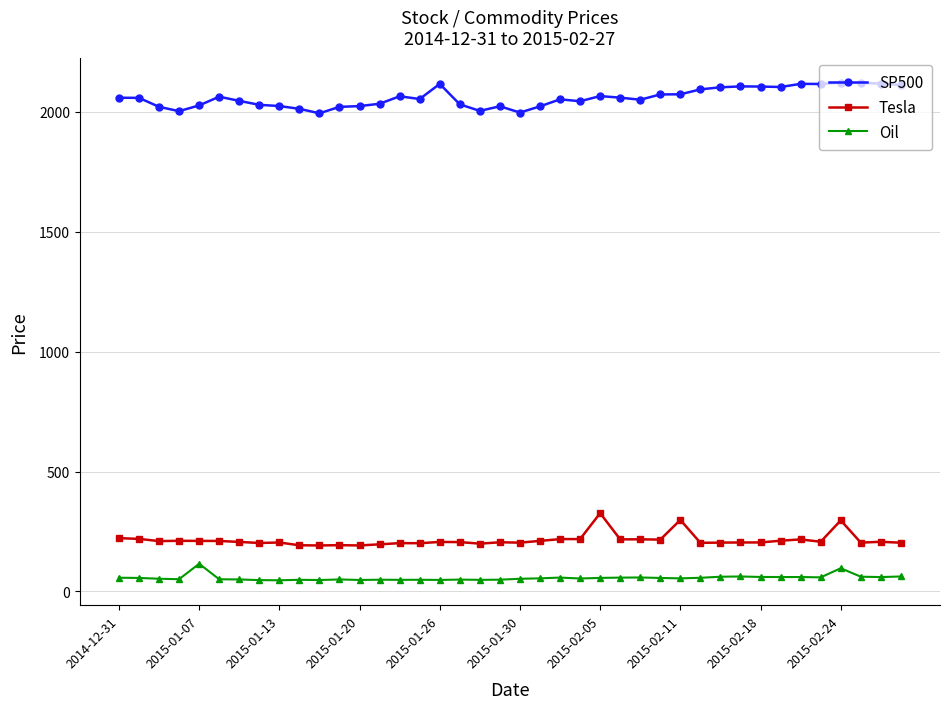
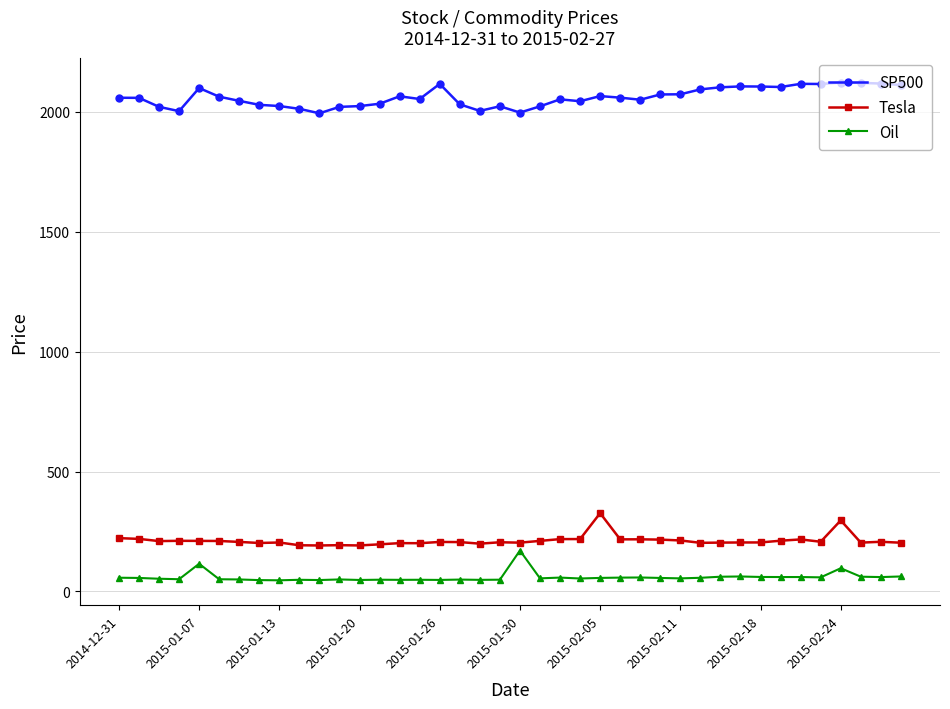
SP500, 2015-01-07: 2030 -> 2100
Oil, 2015-01-30: 50 -> 170
Tesla, 2015-02-11: 300 -> 210
